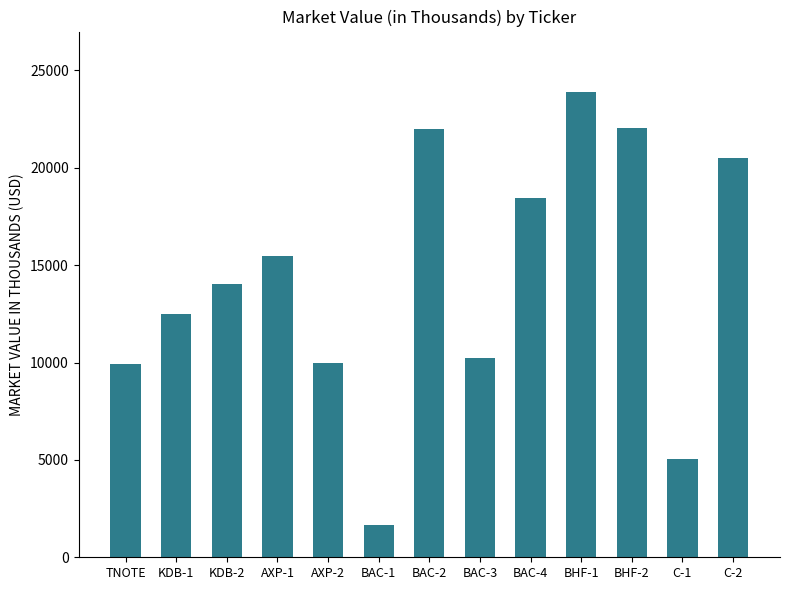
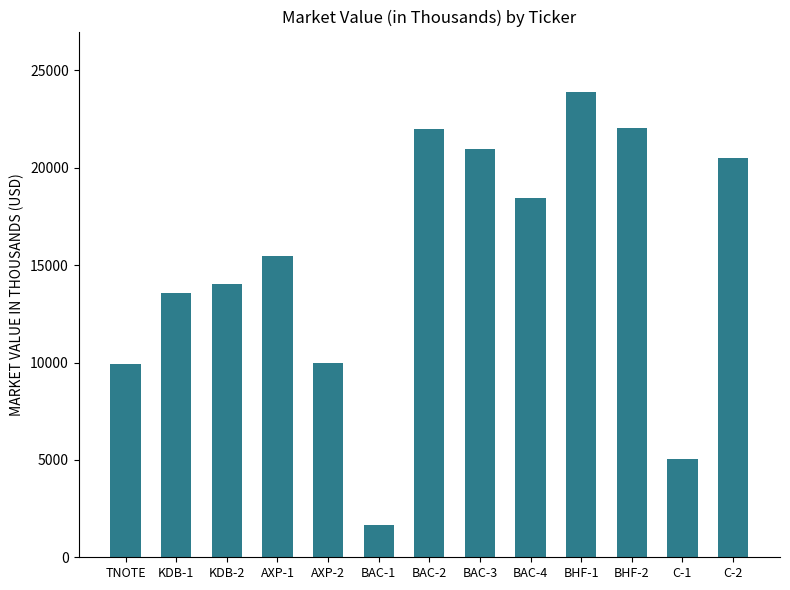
KDB-1: 12500 -> 13600
BAC-3: 10200 -> 20900
